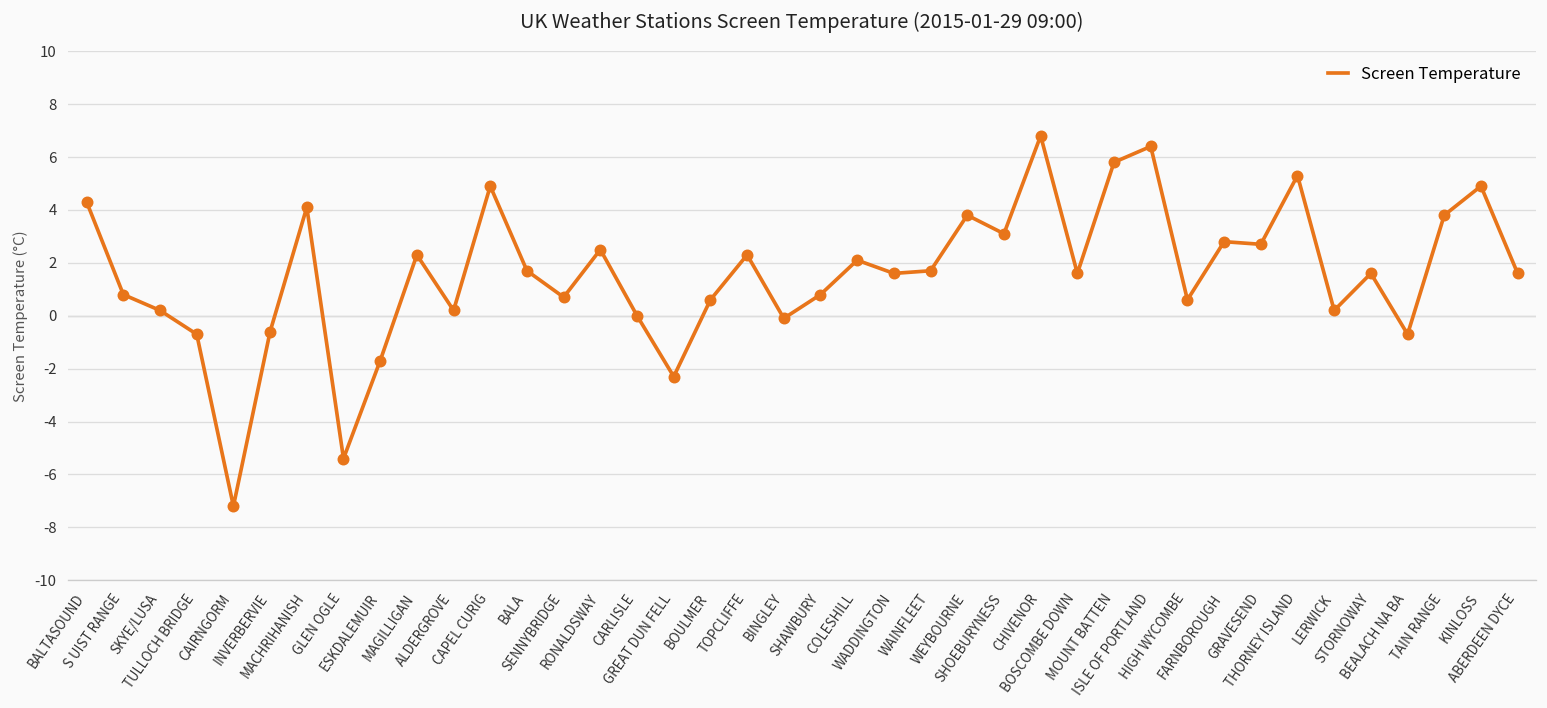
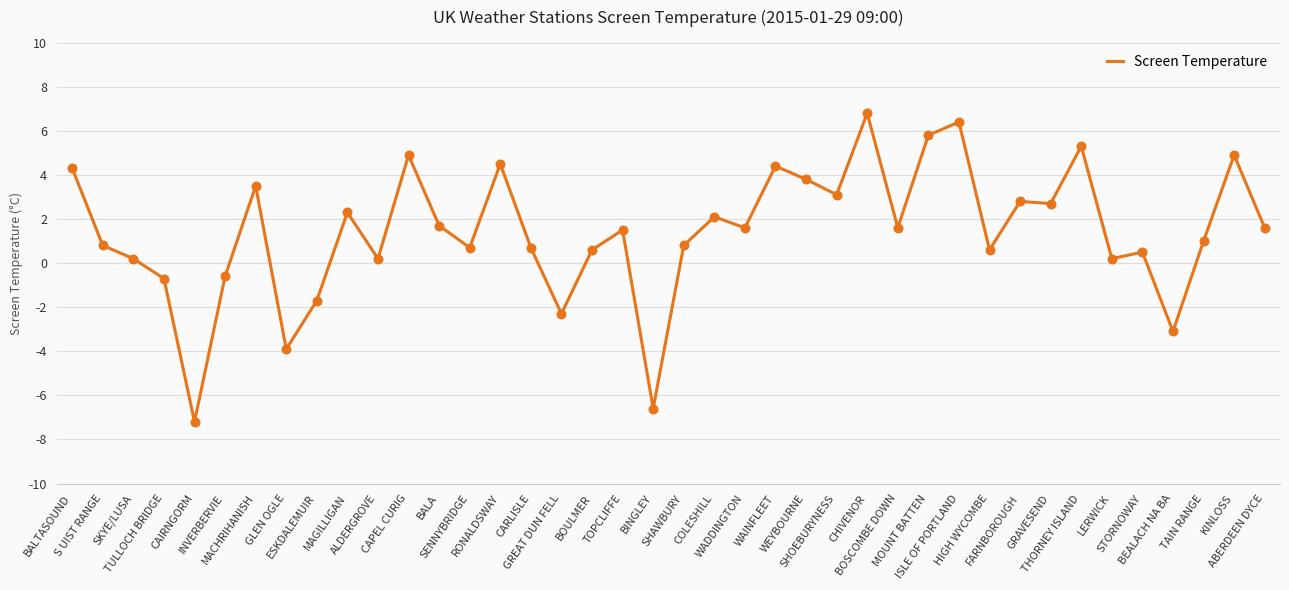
MACHRIHANISH: 4.1 -> 3.5
GLEN OGLE: -5.4 -> -3.9
RONALDSWAY: 2.5 -> 4.5
CARLISLE: 0.0 -> 0.7
TOPCLIFFE: 2.3 -> 1.5
BINGLEY: -0.1 -> -6.6
WAINFLEET: 1.7 -> 4.4
STORNOWAY: 1.6 -> 0.5
BEALACH NA BA: -0.7 -> -3.1
TAIN RANGE: 3.8 -> 1.0
